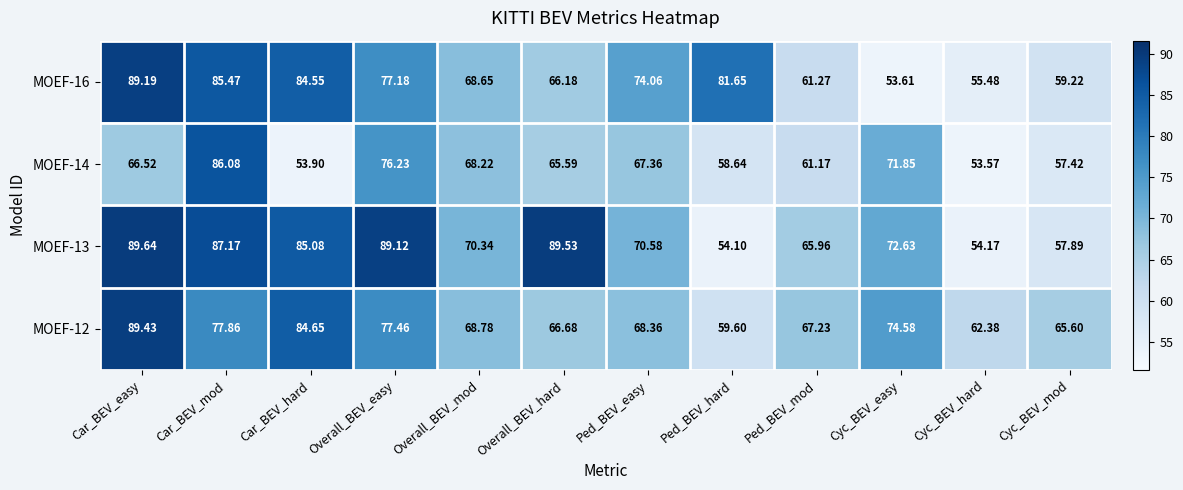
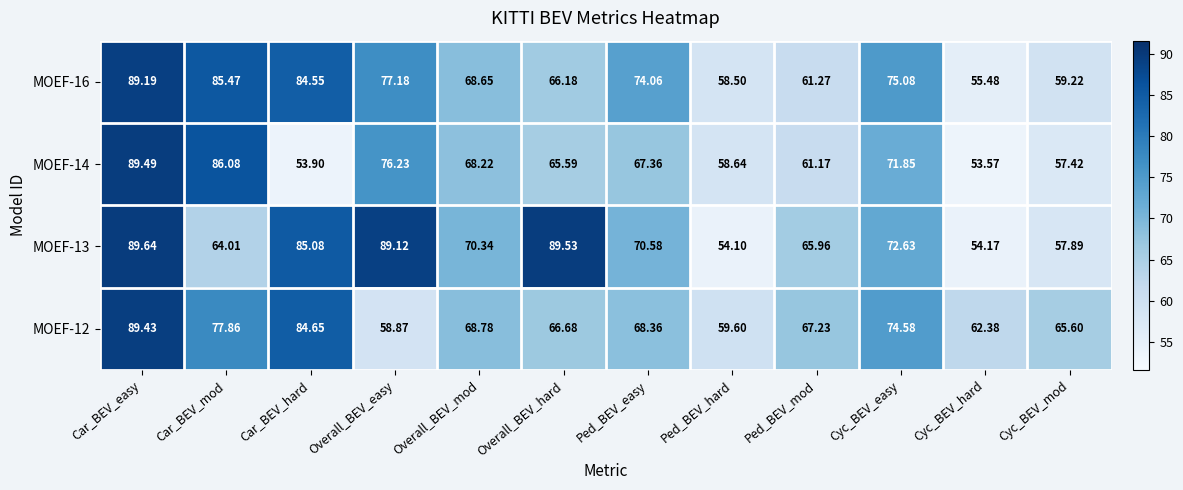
MOEF-16, Ped_BEV_hard: 81.65 -> 58.50
MOEF-16, Cyc_BEV_easy: 53.61 -> 75.08
MOEF-14, Car_BEV_easy: 66.52 -> 89.49
MOEF-13, Car_BEV_mod: 87.17 -> 64.01
MOEF-12, Overall_BEV_easy: 77.46 -> 58.87
